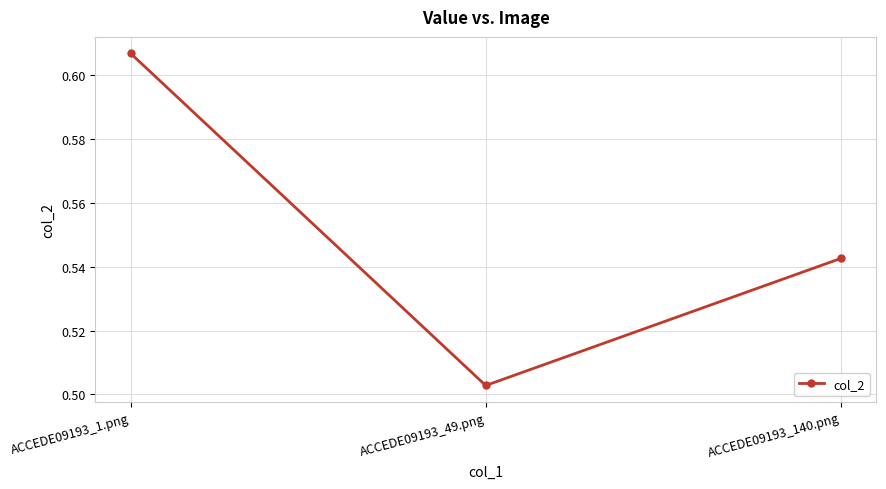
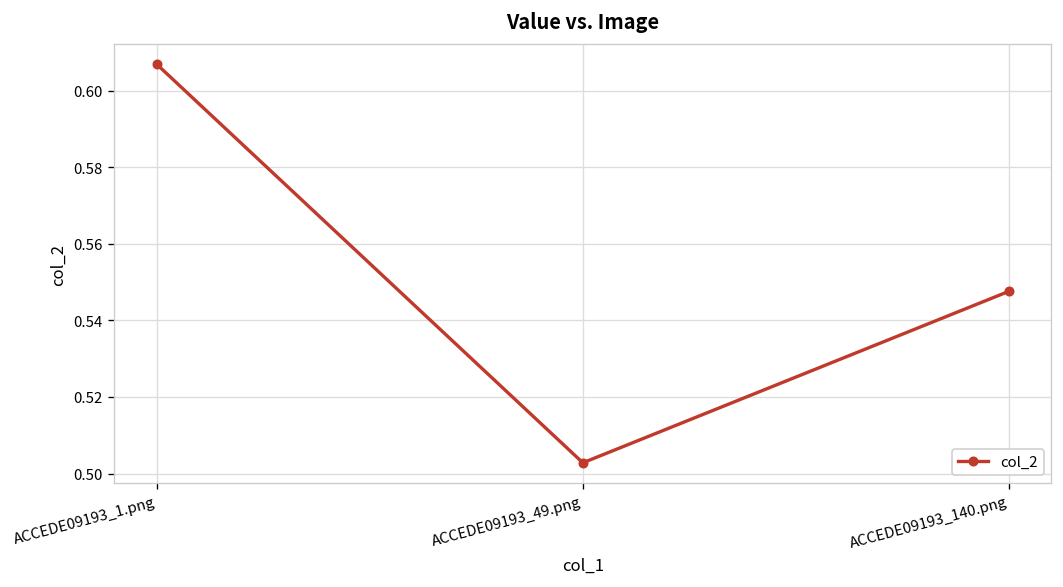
ACCEDE09193_140.png: 0.543 -> 0.548
